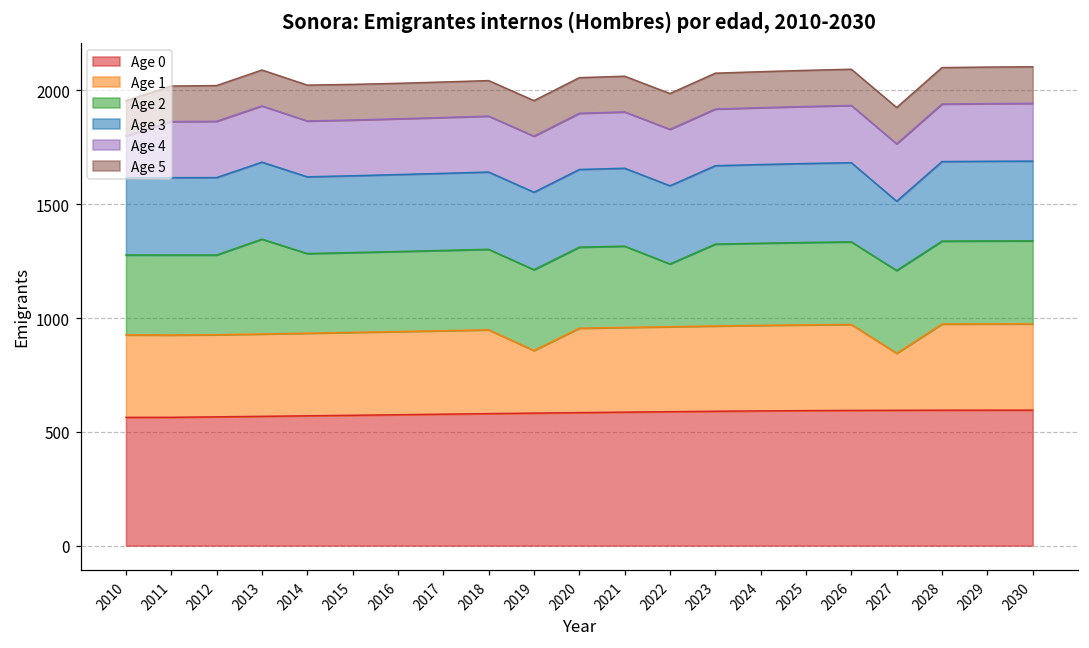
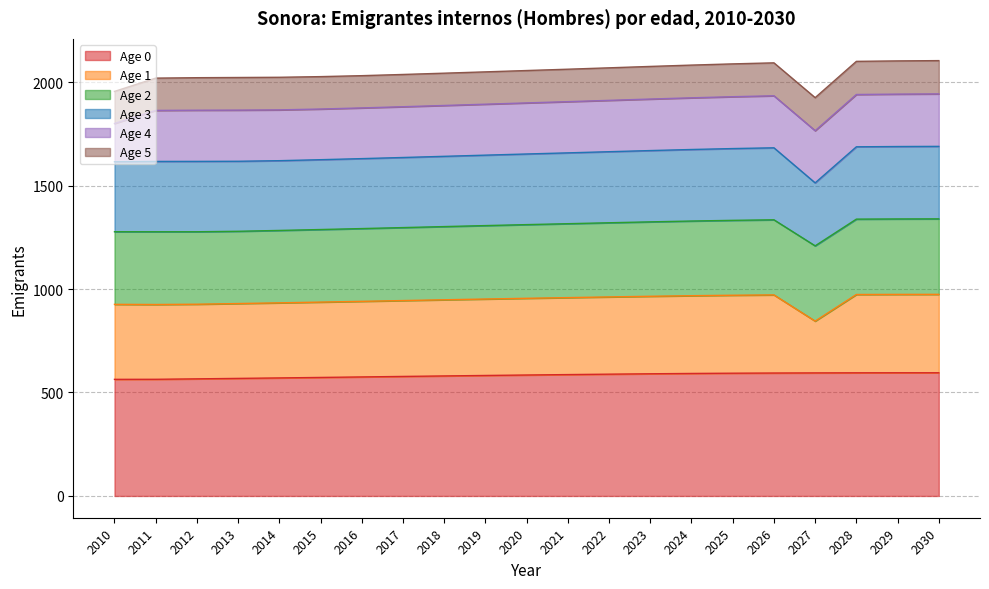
Age 2, 2013: 420 -> 350
Age 1, 2019: 270 -> 370
Age 2, 2022: 280 -> 360
